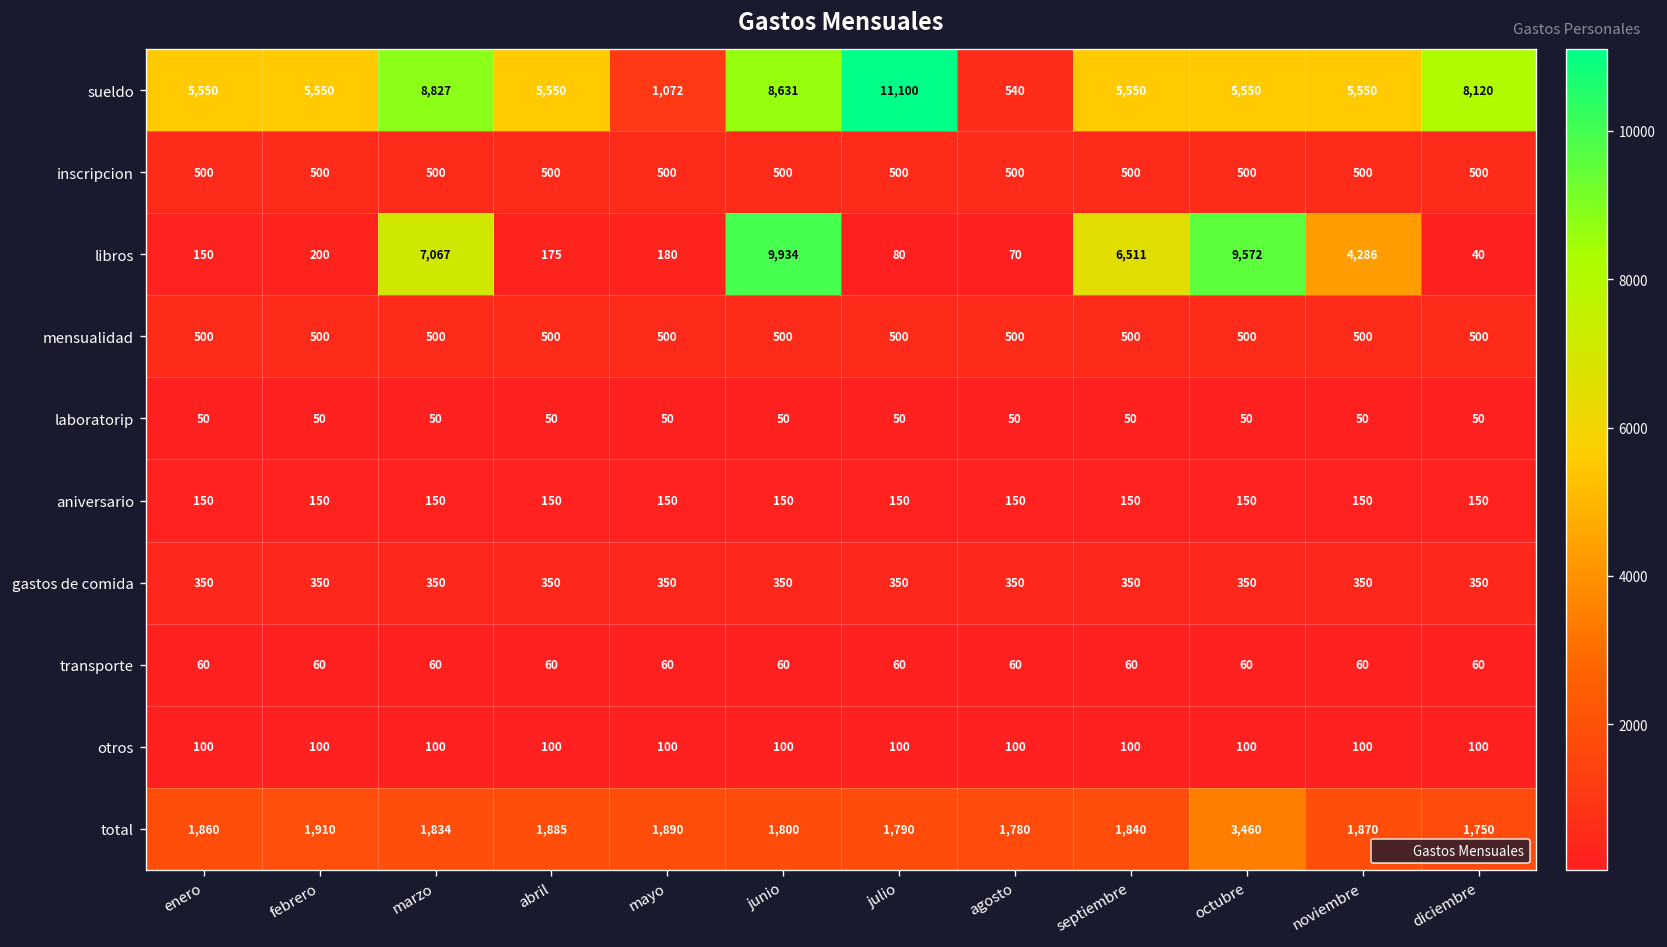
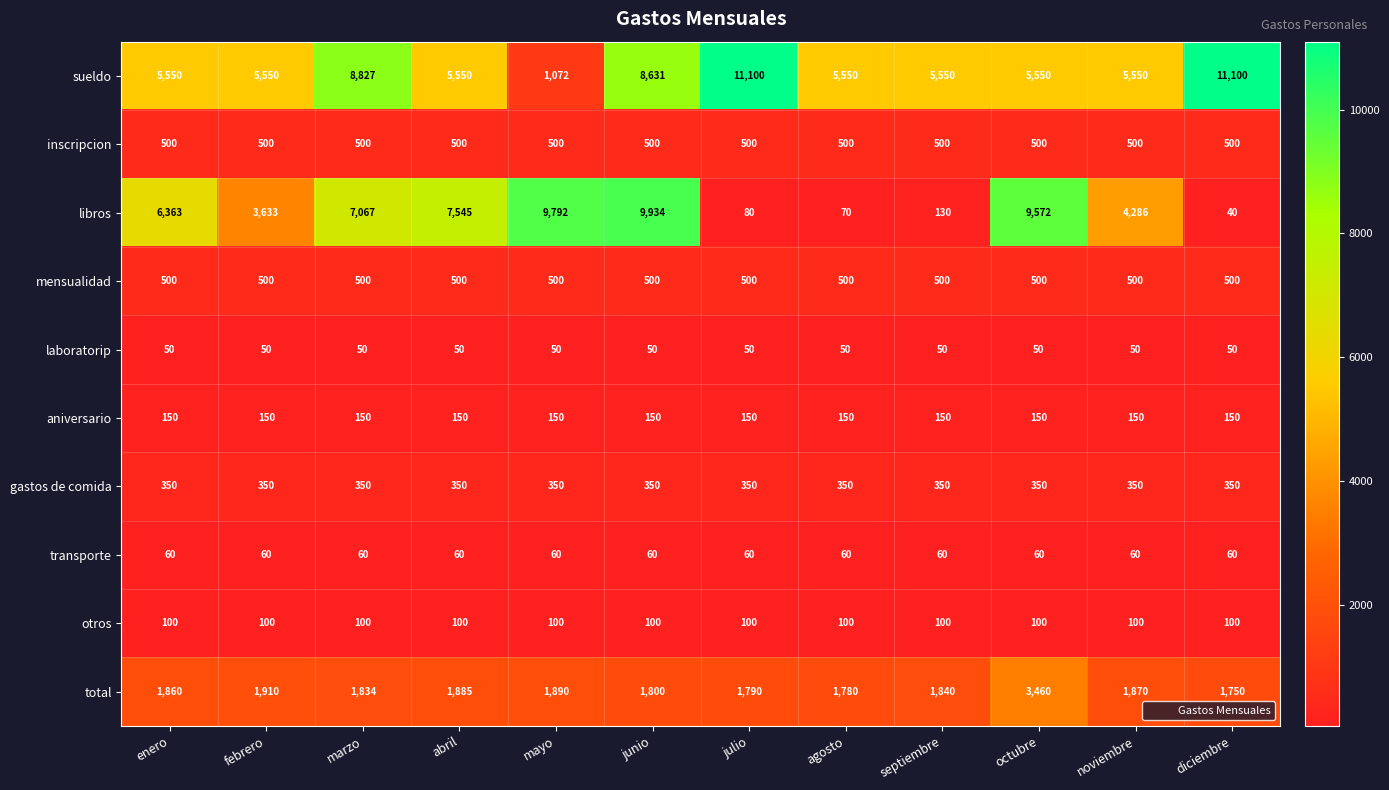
sueldo, agosto: 540 -> 5,550
sueldo, diciembre: 8,120 -> 11,100
libros, enero: 150 -> 6,363
libros, febrero: 200 -> 3,633
libros, abril: 175 -> 7,545
libros, mayo: 180 -> 9,792
libros, septiembre: 6,511 -> 130
